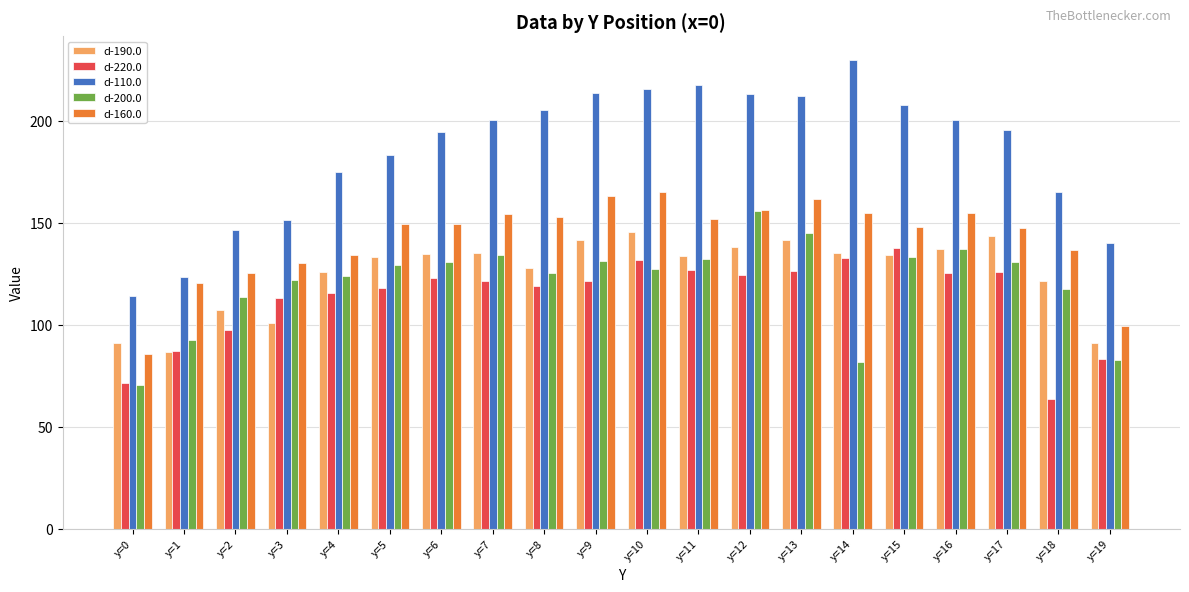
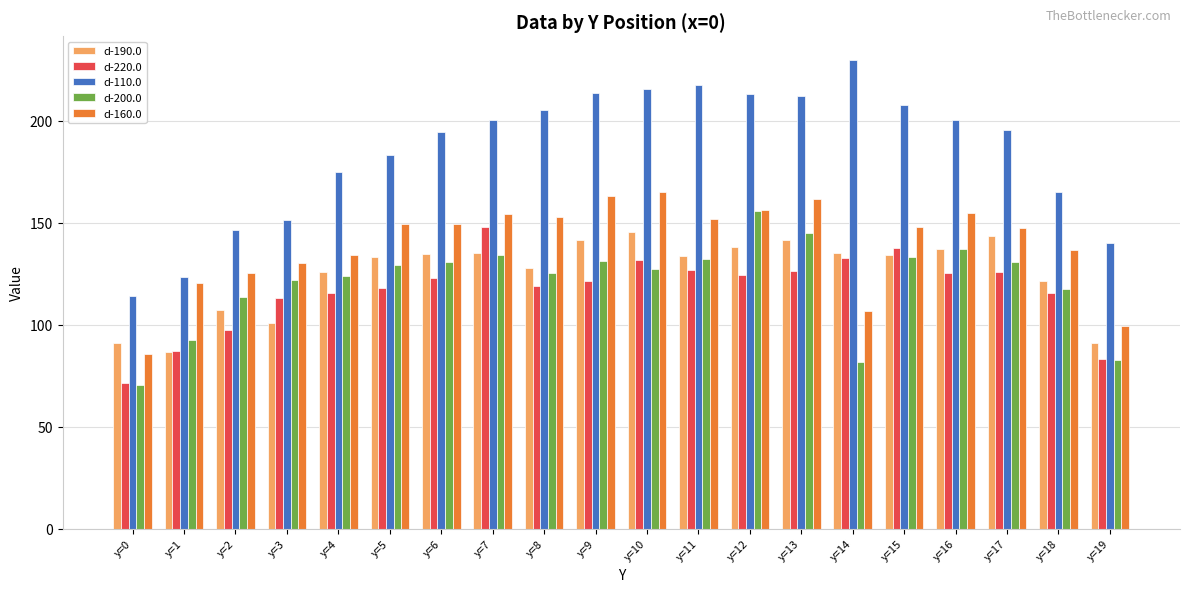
d-220.0, y=7: 121 -> 148
d-160.0, y=14: 155 -> 107
d-220.0, y=18: 64 -> 116
